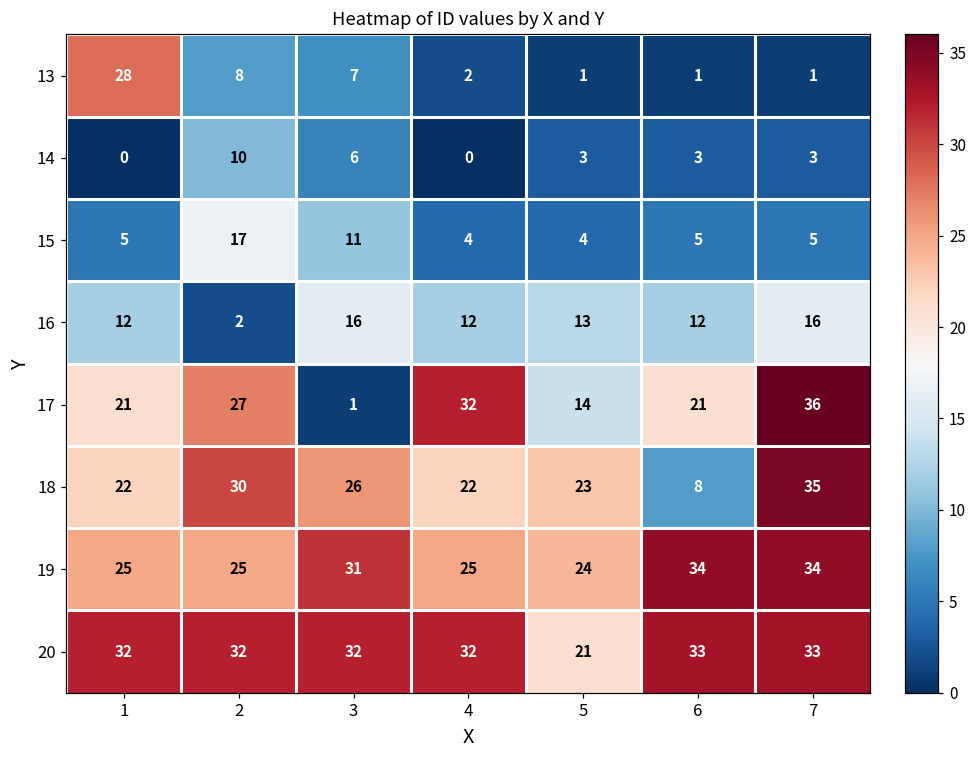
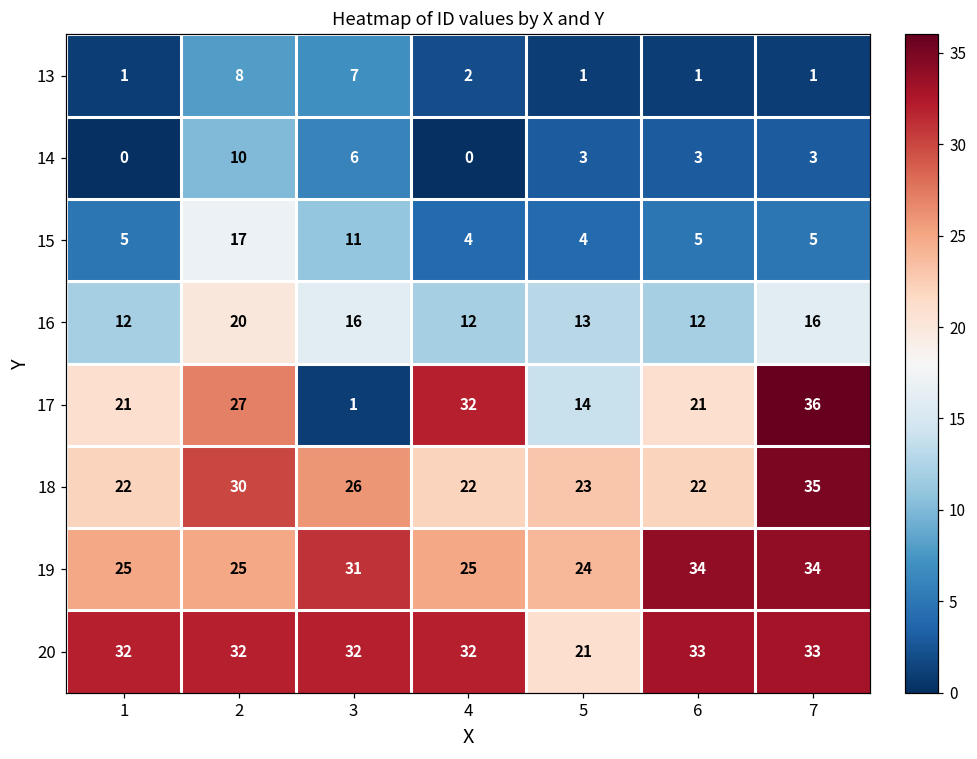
13, 1: 28 -> 1
16, 2: 2 -> 20
18, 6: 8 -> 22
